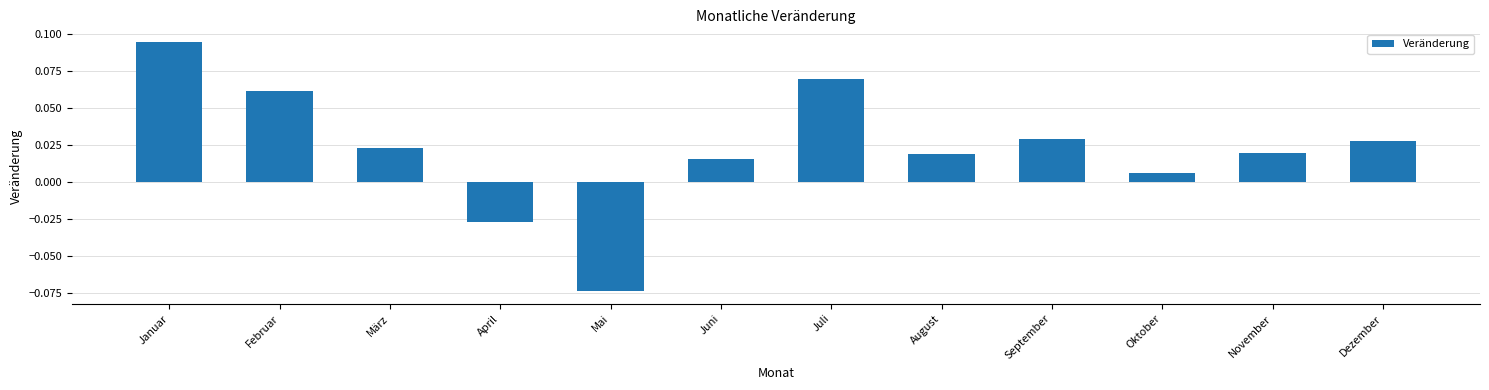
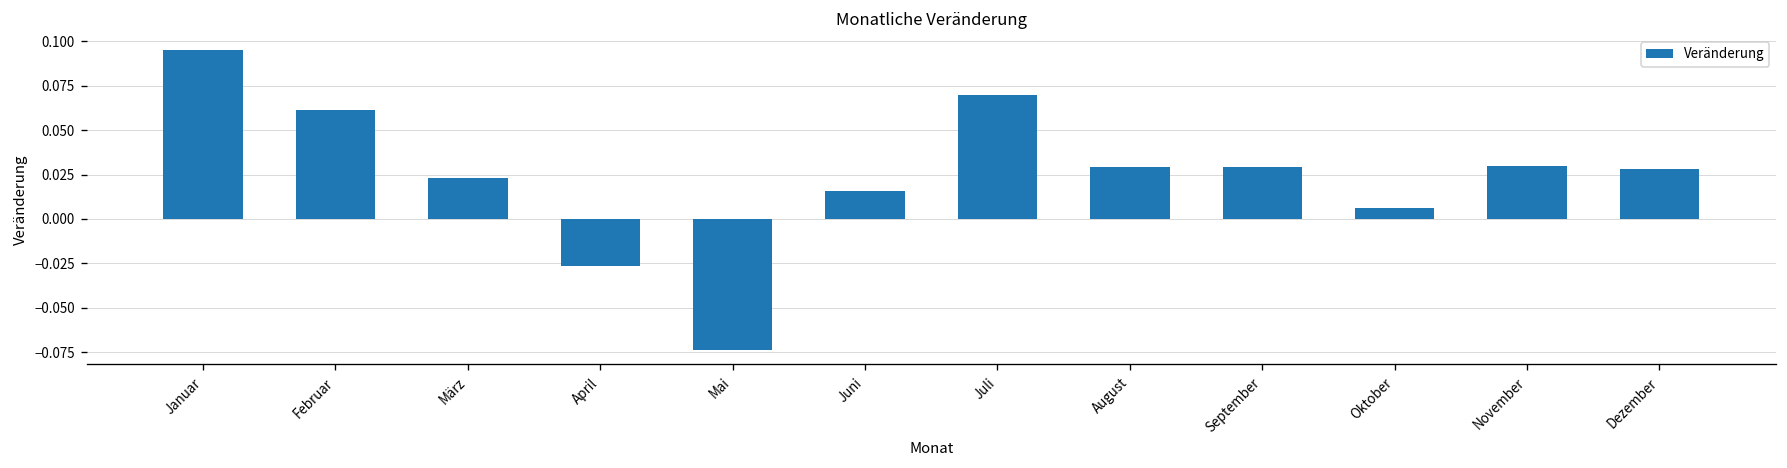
August: 0.019 -> 0.029
November: 0.02 -> 0.03
